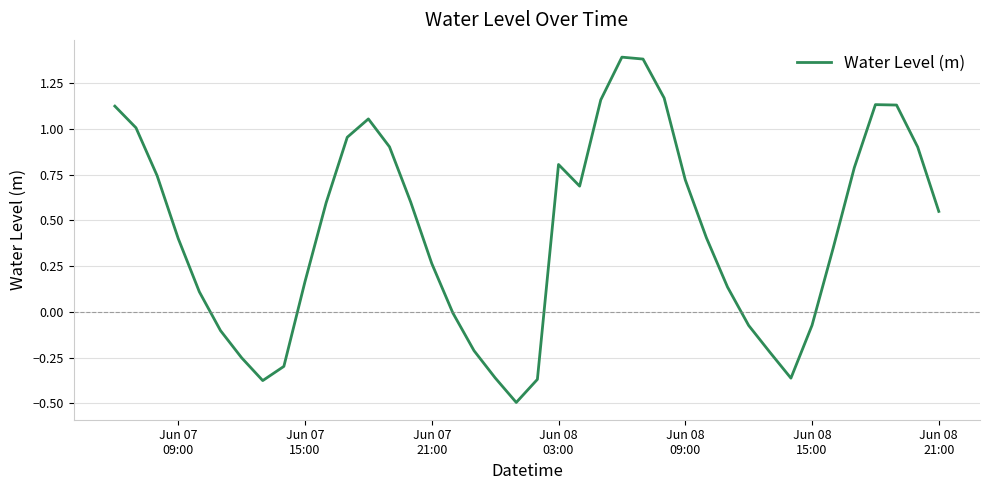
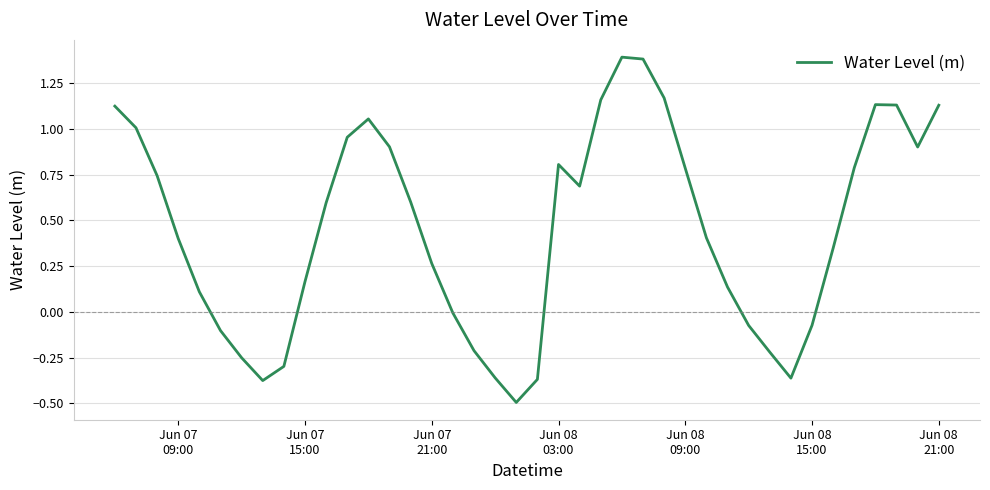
Jun 08 09:00: 0.72 -> 0.79
Jun 08 21:00: 0.55 -> 1.13
